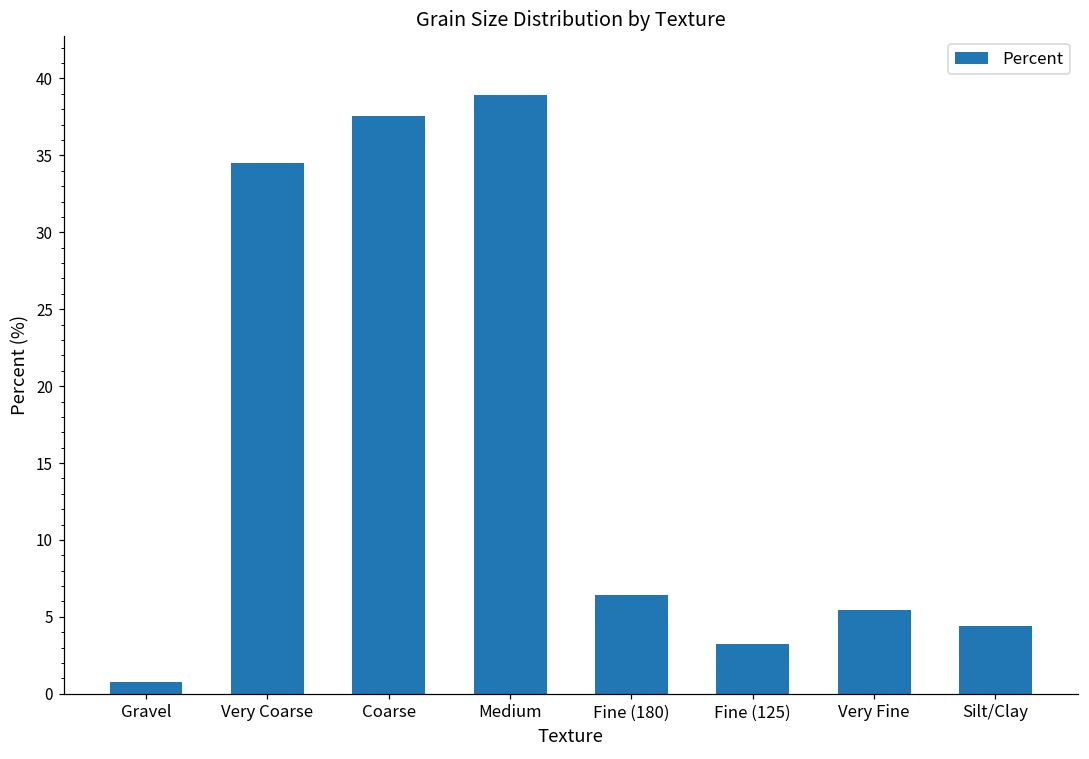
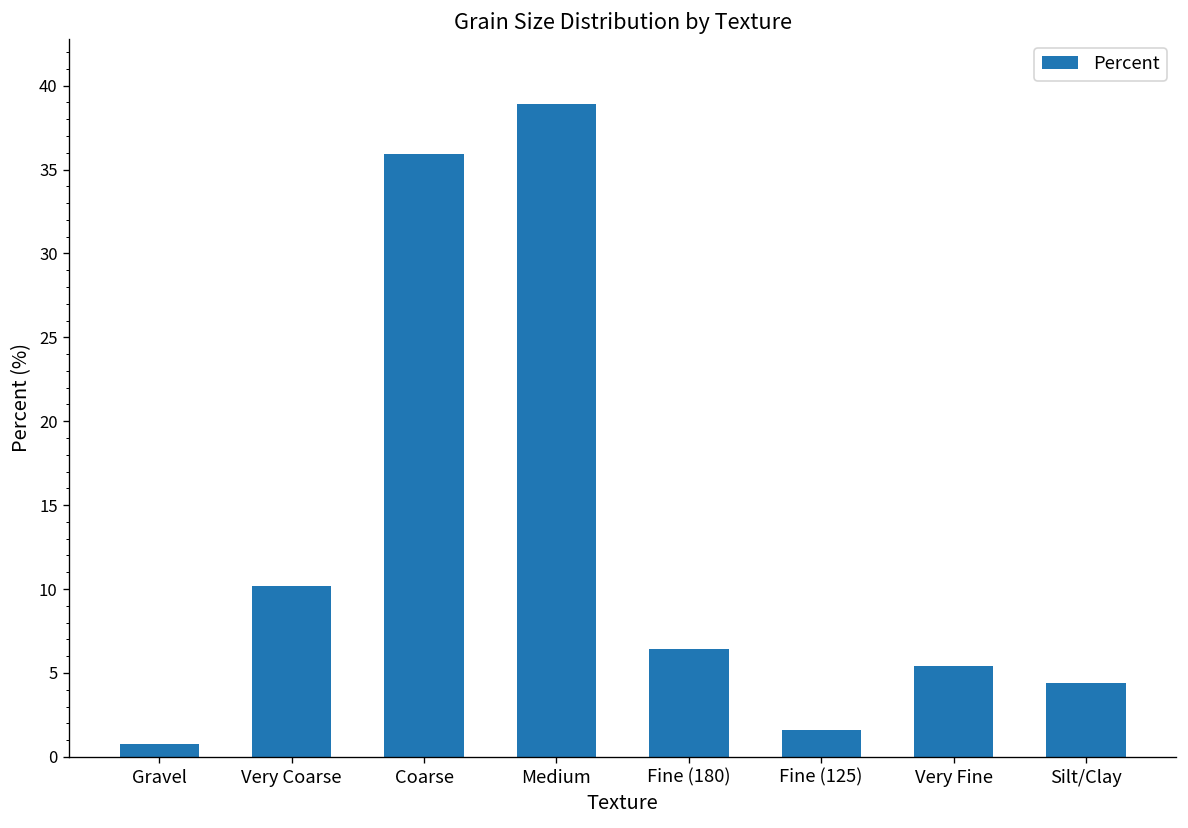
Very Coarse: 34.5 -> 10.2
Coarse: 37.6 -> 35.9
Fine (125): 3.2 -> 1.6
